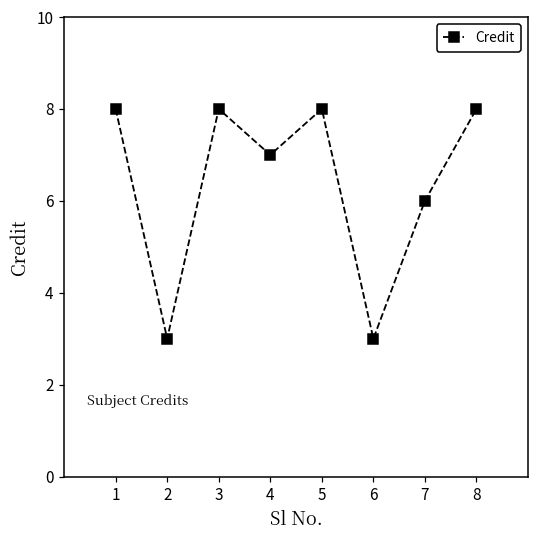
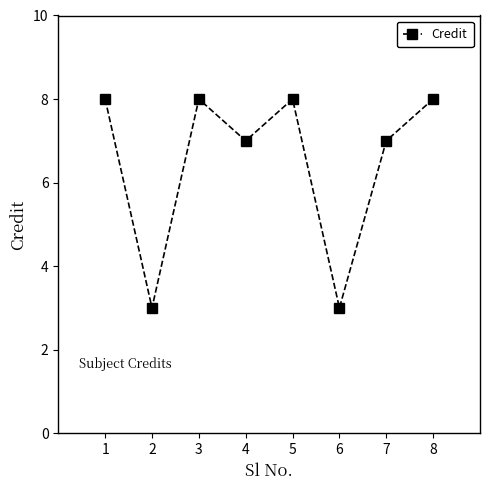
7: 6 -> 7
